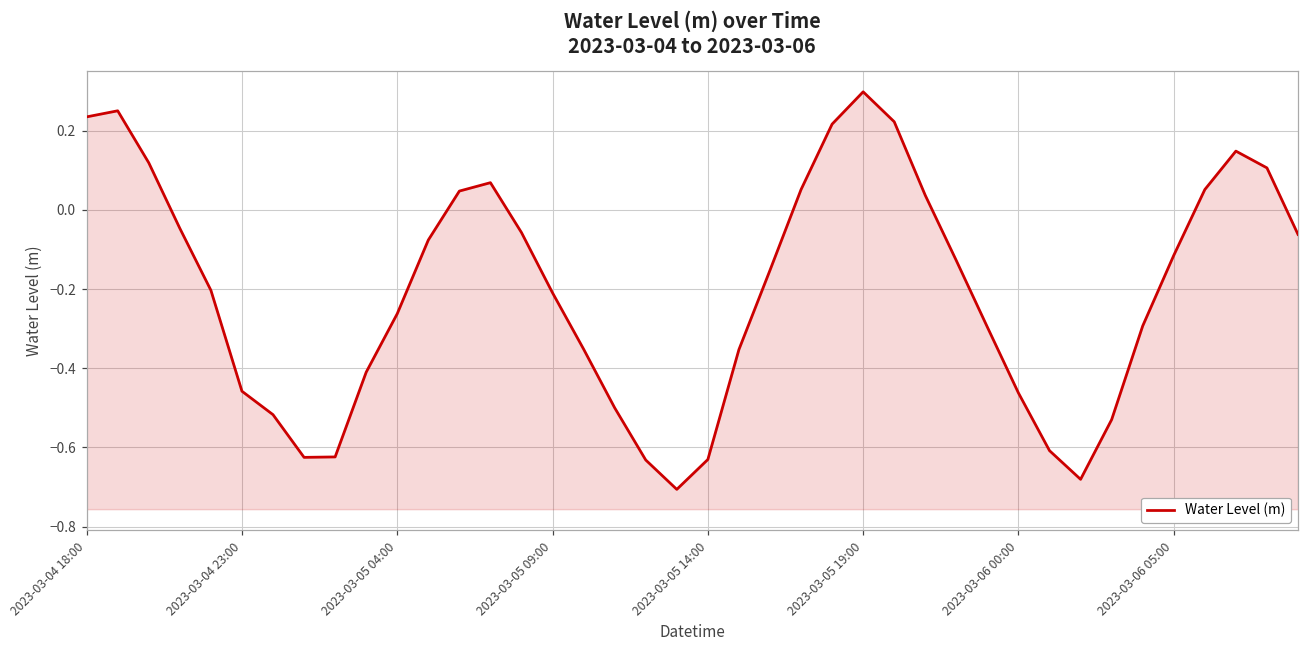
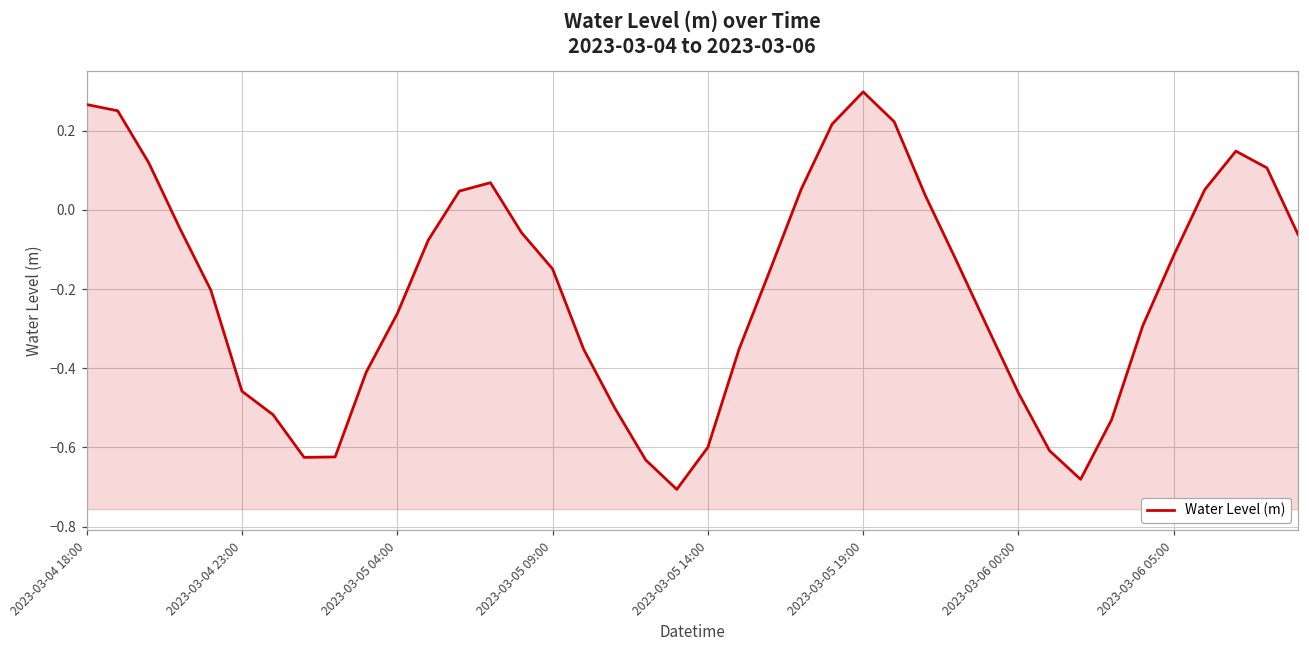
2023-03-04 18:00: 0.23 -> 0.27
2023-03-05 09:00: -0.21 -> -0.15
2023-03-05 14:00: -0.63 -> -0.60
